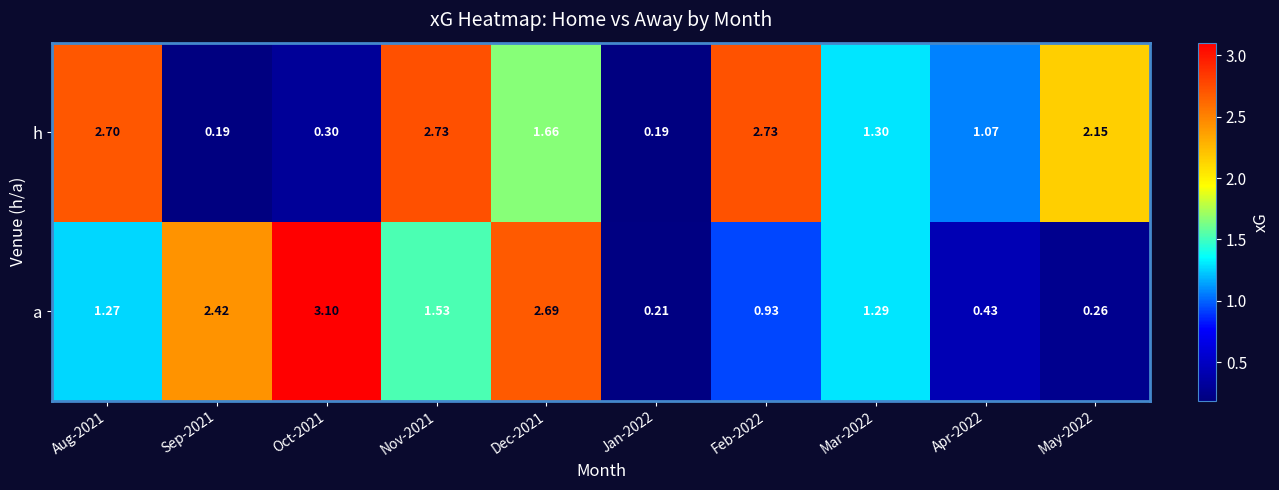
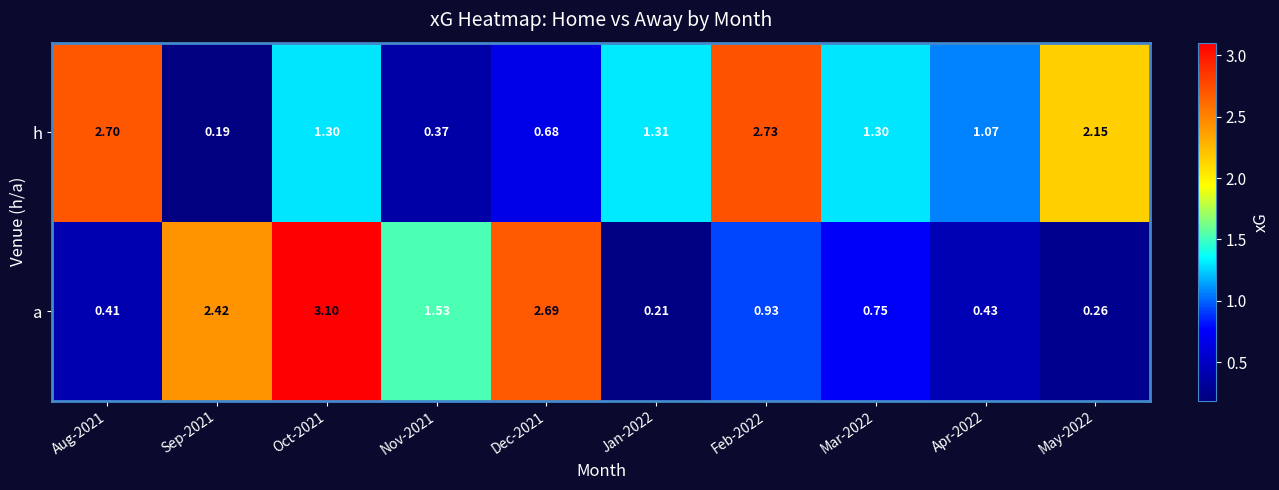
h, Oct-2021: 0.30 -> 1.30
h, Nov-2021: 2.73 -> 0.37
h, Dec-2021: 1.66 -> 0.68
h, Jan-2022: 0.19 -> 1.31
a, Aug-2021: 1.27 -> 0.41
a, Mar-2022: 1.29 -> 0.75
